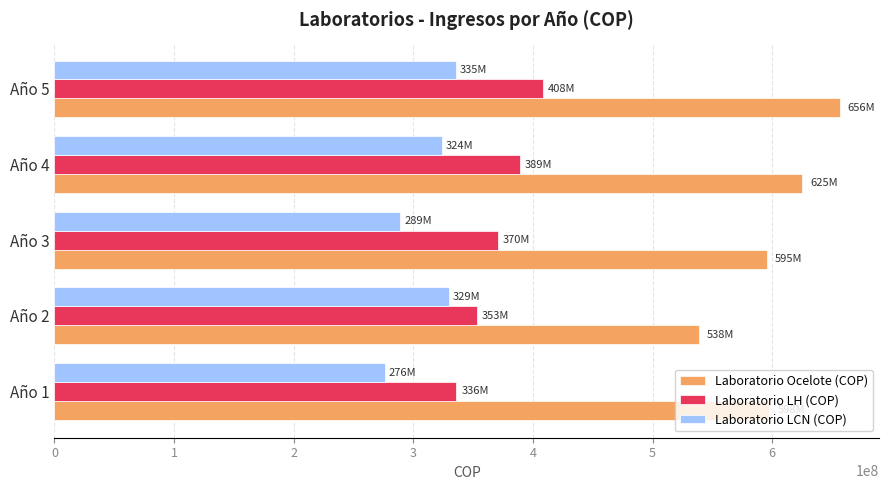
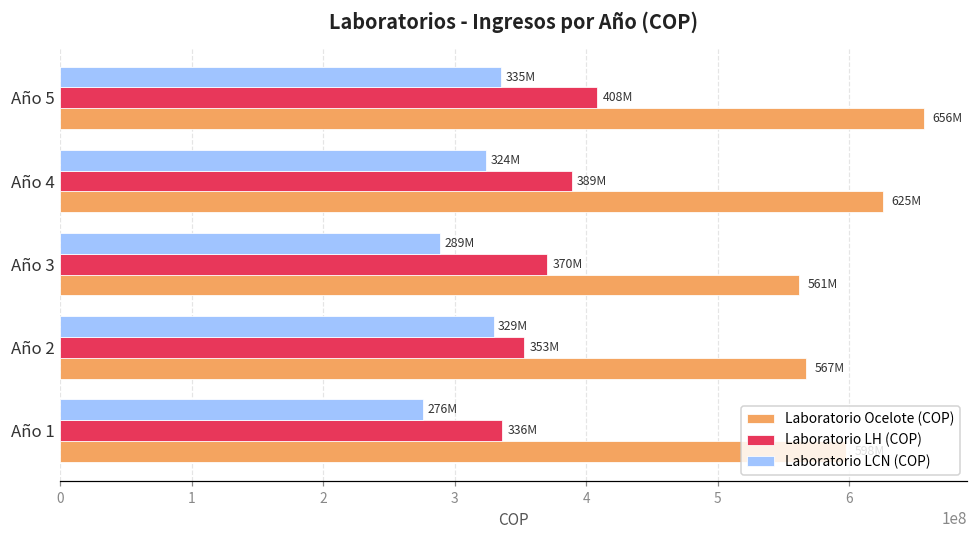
Laboratorio Ocelote (COP), Año 3: 595M -> 561M
Laboratorio Ocelote (COP), Año 2: 538M -> 567M
